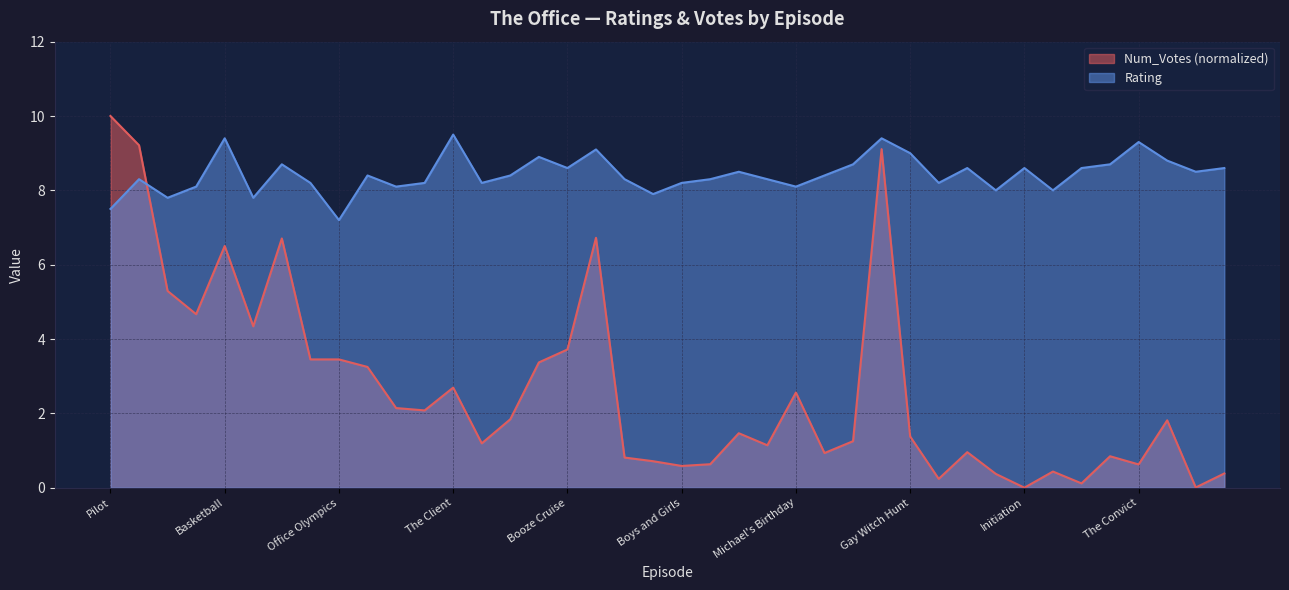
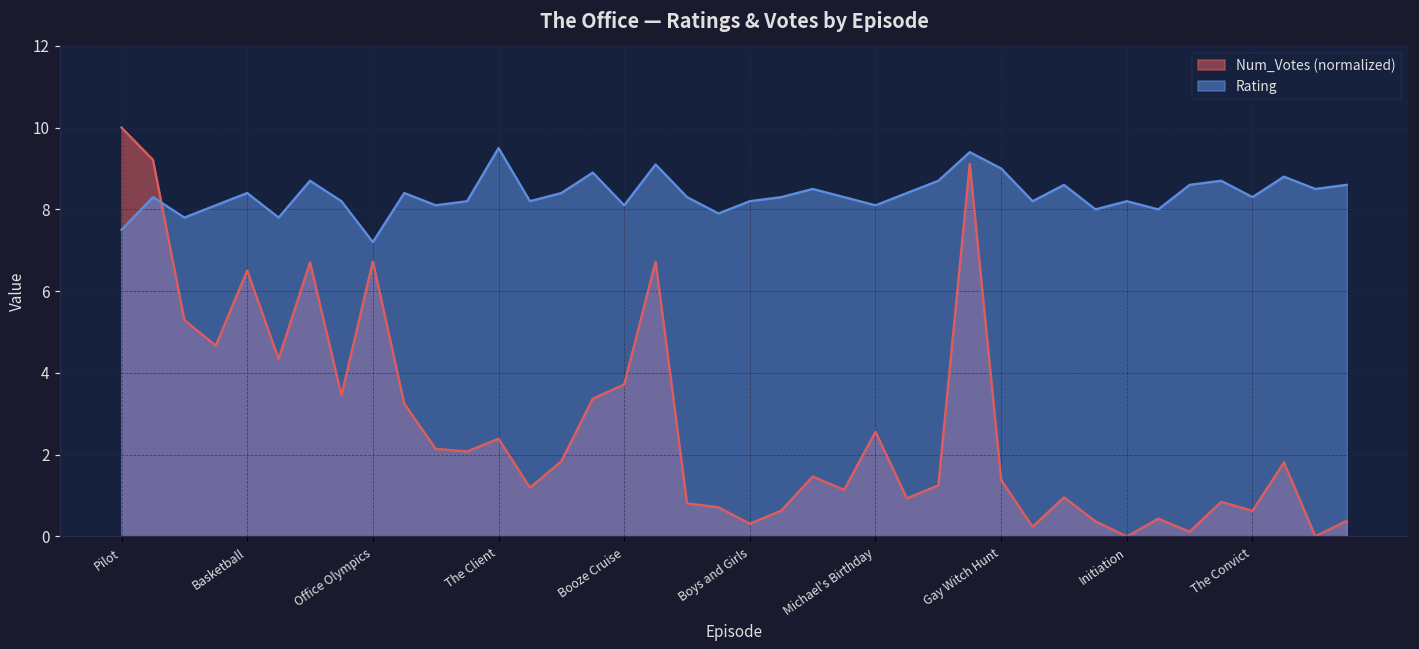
Rating, Basketball: 9.4 -> 8.4
Num_Votes (normalized), Office Olympics: 3.5 -> 6.7
Num_Votes (normalized), The Client: 2.7 -> 2.4
Rating, Booze Cruise: 8.6 -> 8.1
Num_Votes (normalized), Boys and Girls: 0.6 -> 0.3
Rating, Initiation: 8.6 -> 8.2
Rating, The Convict: 9.3 -> 8.3
